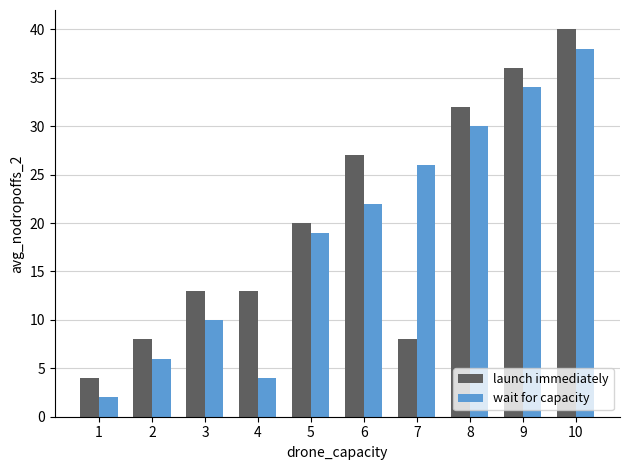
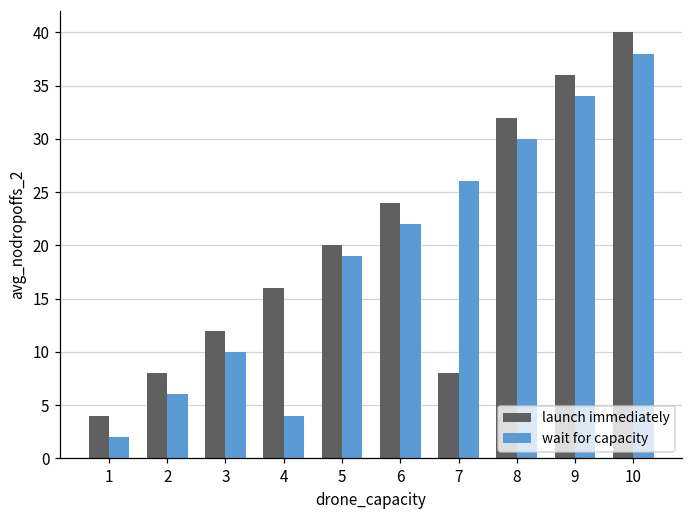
launch immediately, 3: 13 -> 12
launch immediately, 4: 13 -> 16
launch immediately, 6: 27 -> 24
